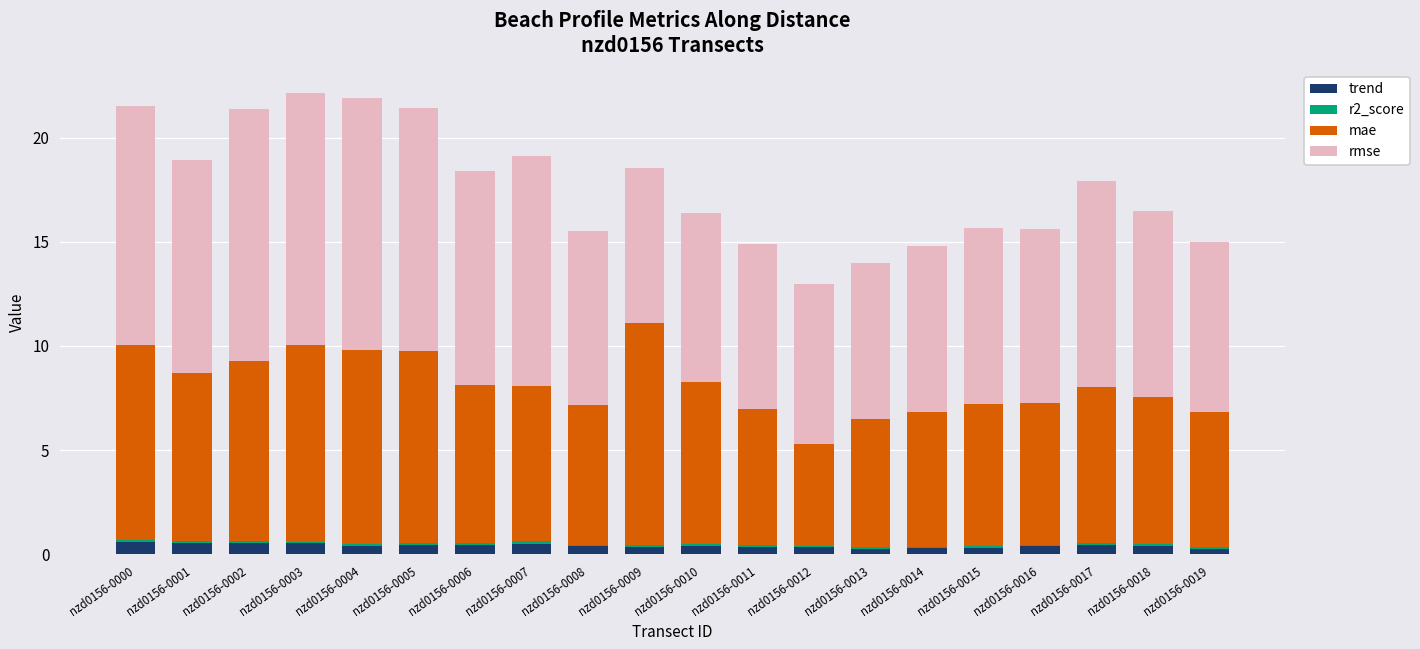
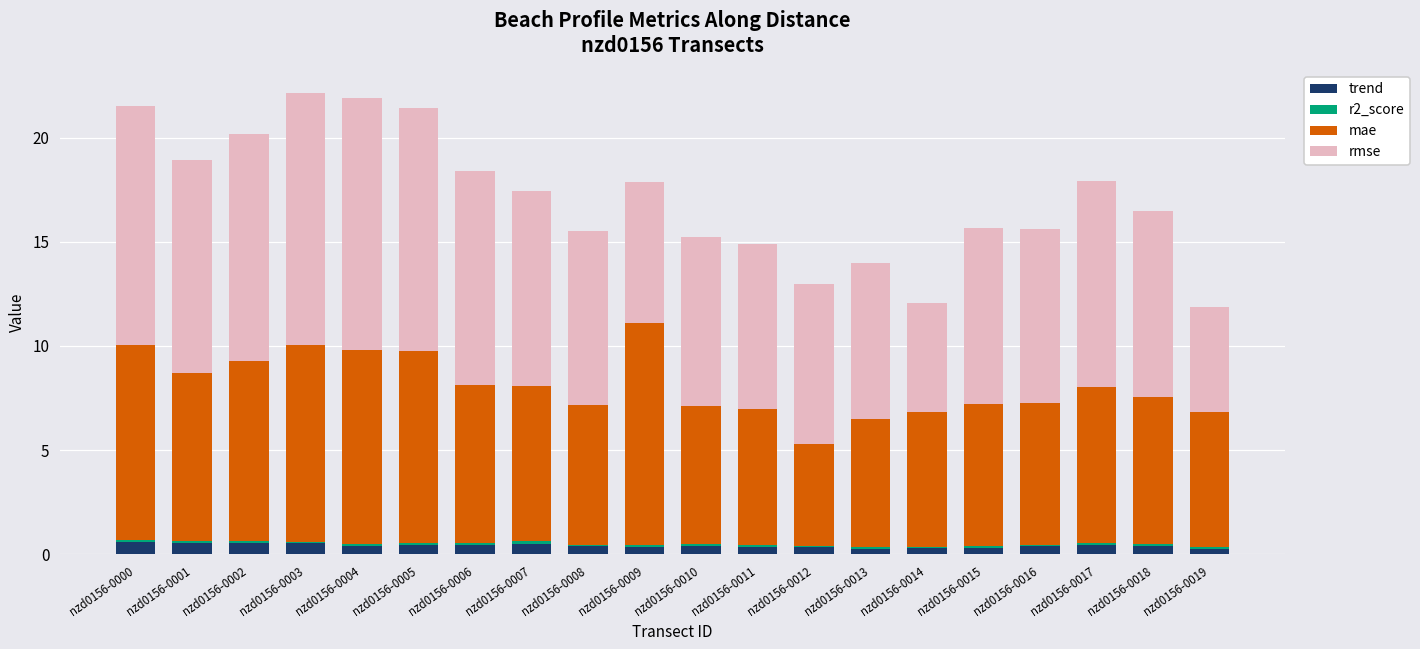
rmse, nzd0156-0002: 12.1 -> 10.9
rmse, nzd0156-0007: 11.1 -> 9.4
rmse, nzd0156-0009: 7.4 -> 6.8
mae, nzd0156-0010: 7.8 -> 6.6
rmse, nzd0156-0014: 8.0 -> 5.2
rmse, nzd0156-0019: 8.1 -> 5.0
